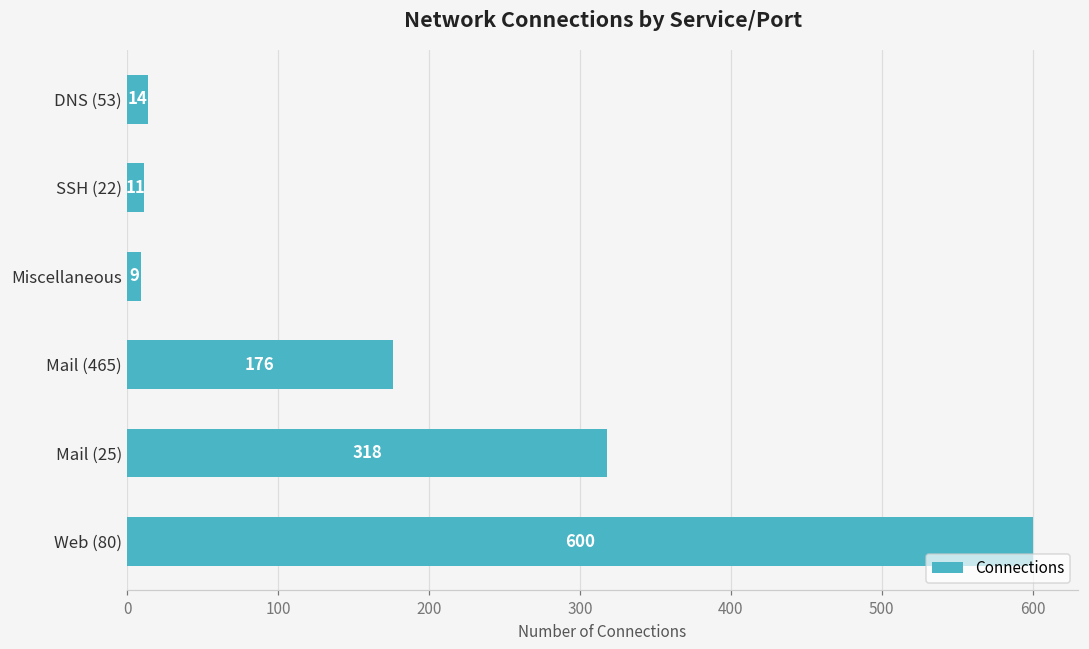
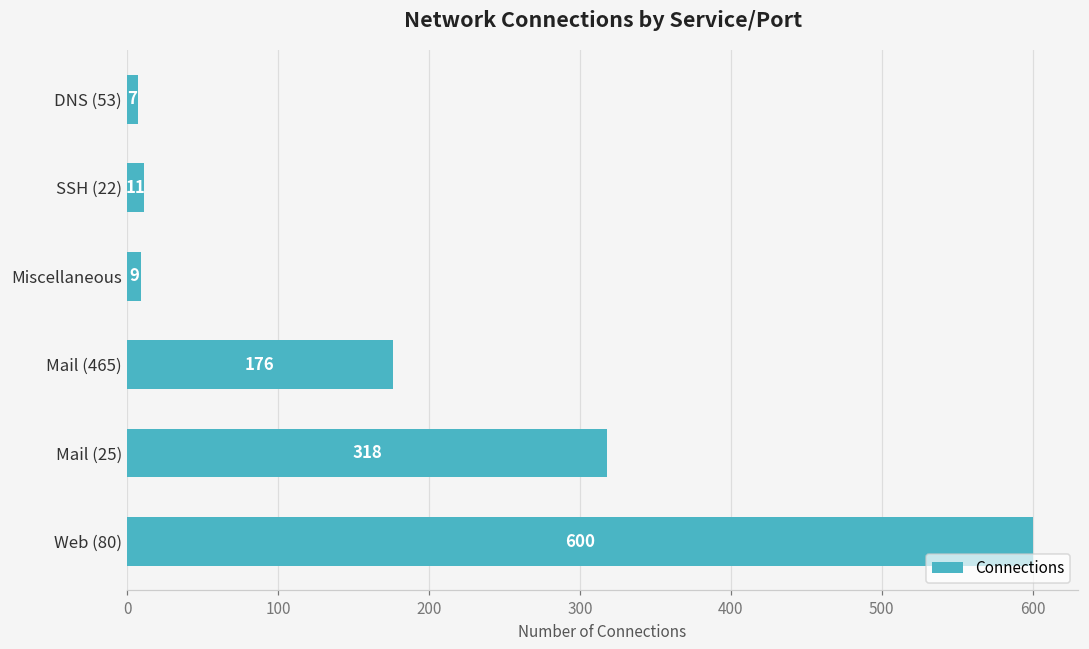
DNS (53): 14 -> 7
